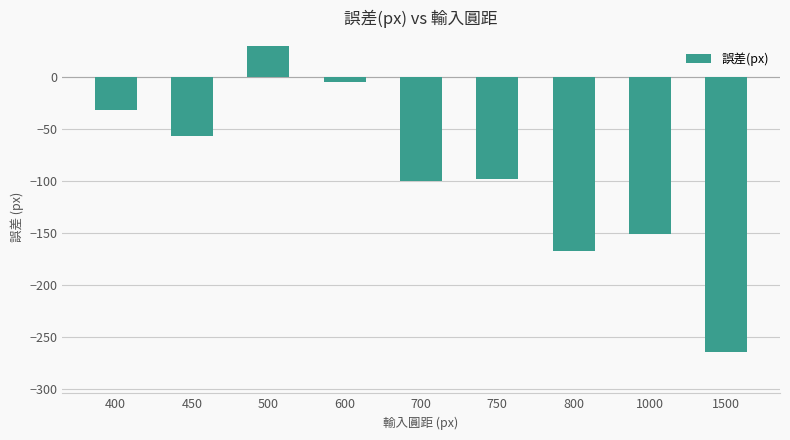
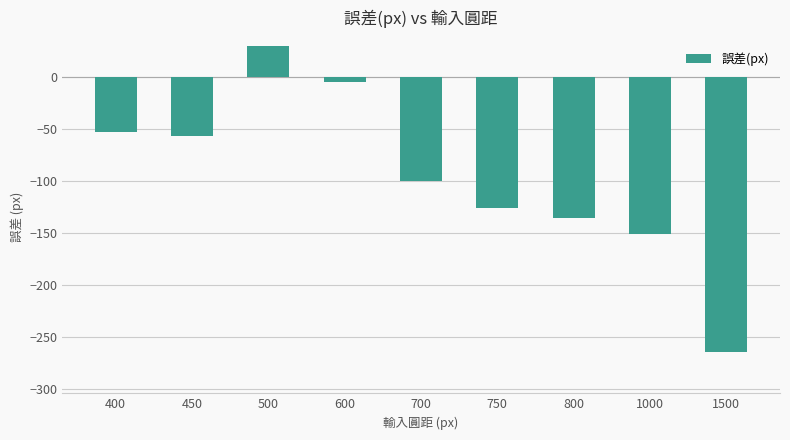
400: -31 -> -53
750: -98 -> -126
800: -167 -> -136
